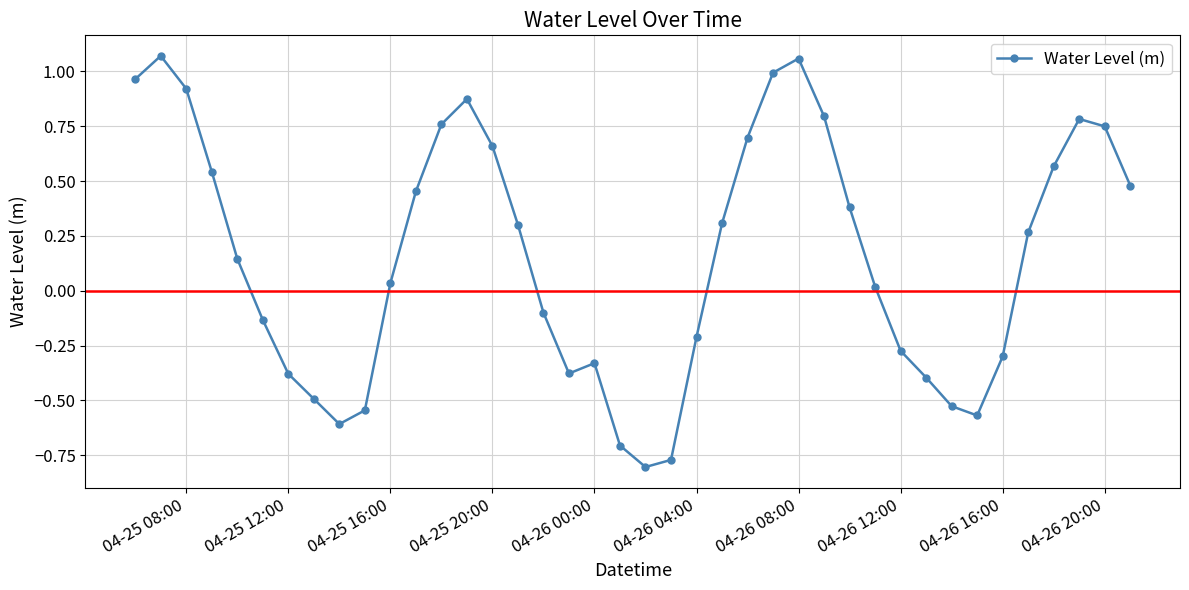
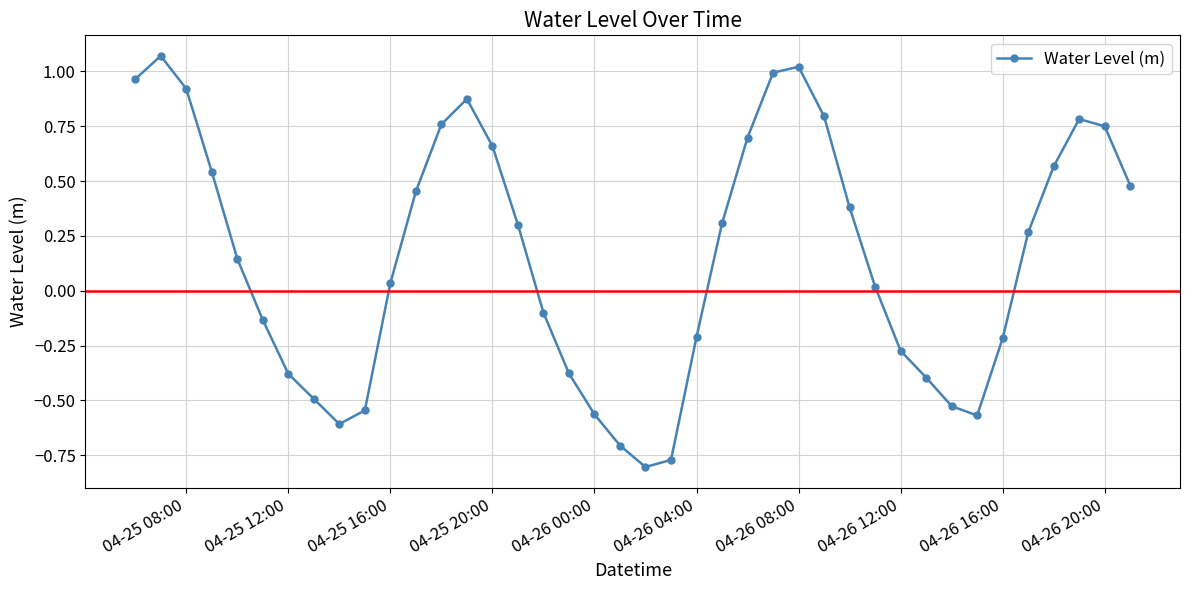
04-26 00:00: -0.33 -> -0.56
04-26 08:00: 1.06 -> 1.02
04-26 16:00: -0.30 -> -0.22
